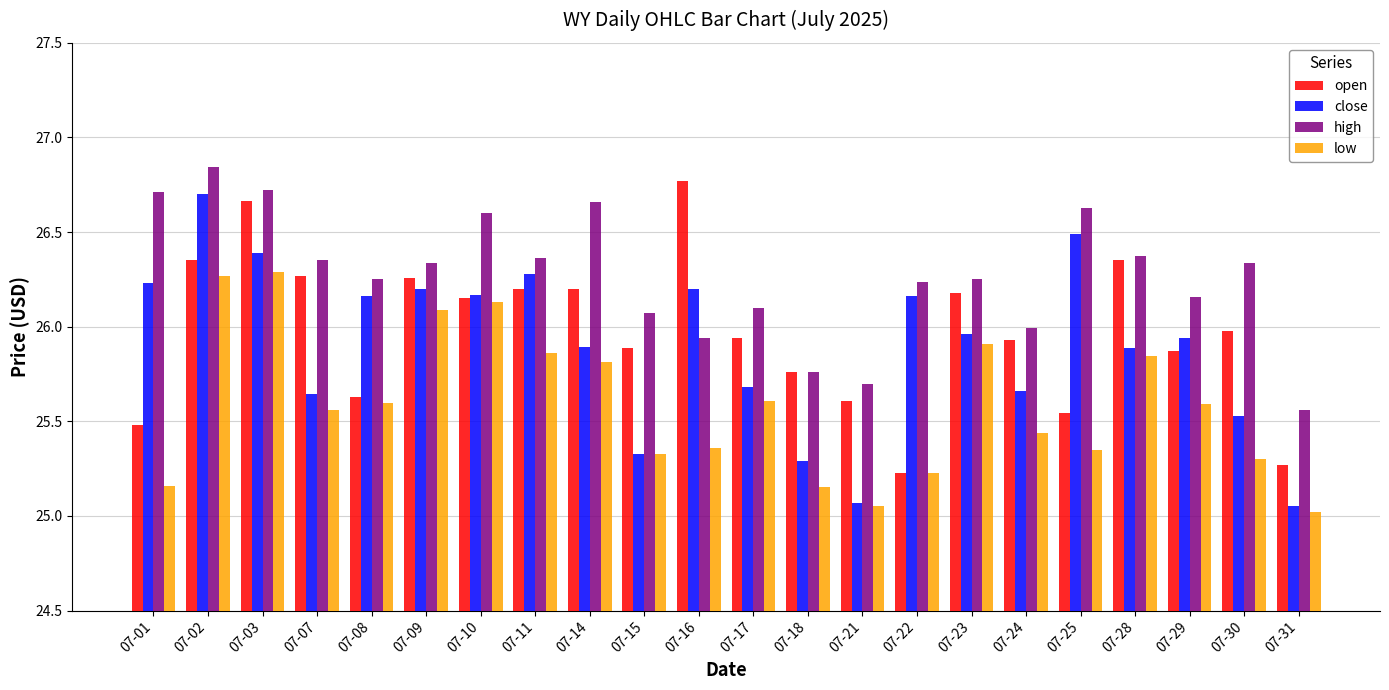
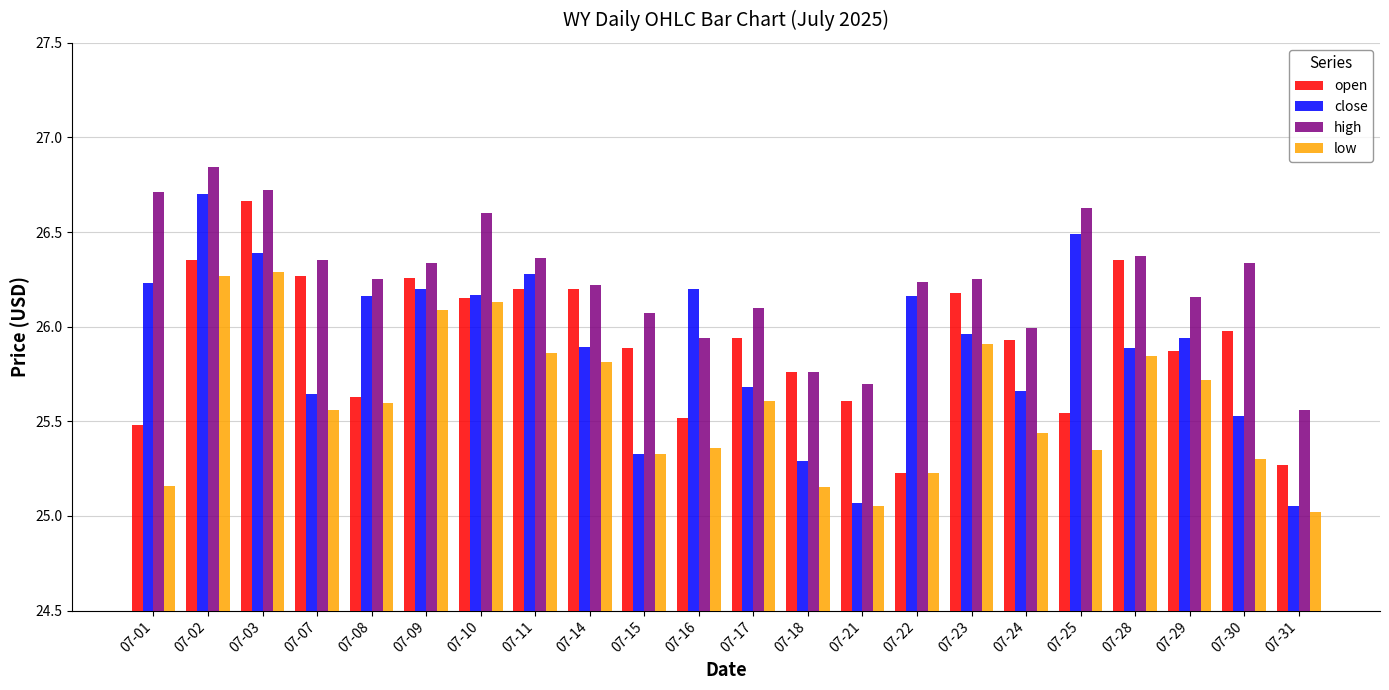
high, 07-14: 26.66 -> 26.22
open, 07-16: 26.77 -> 25.52
low, 07-29: 25.59 -> 25.72
